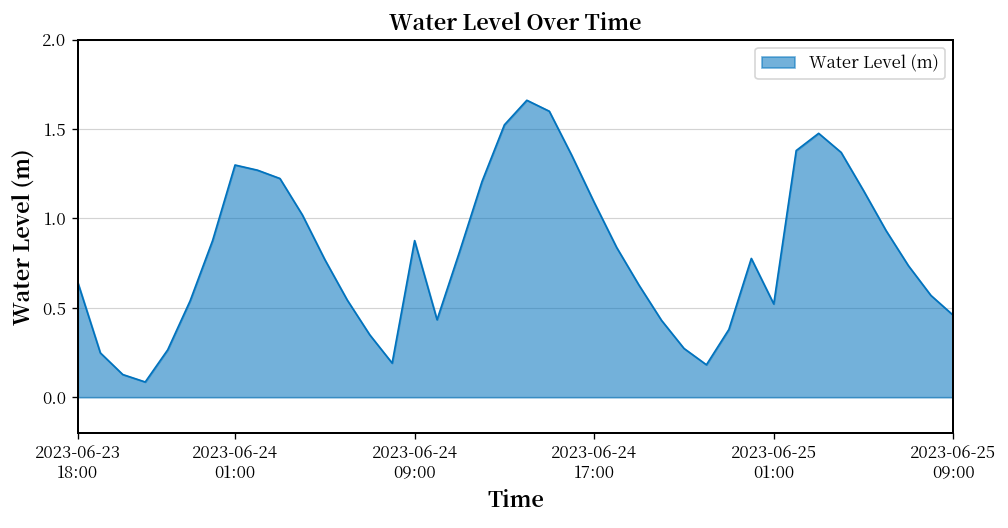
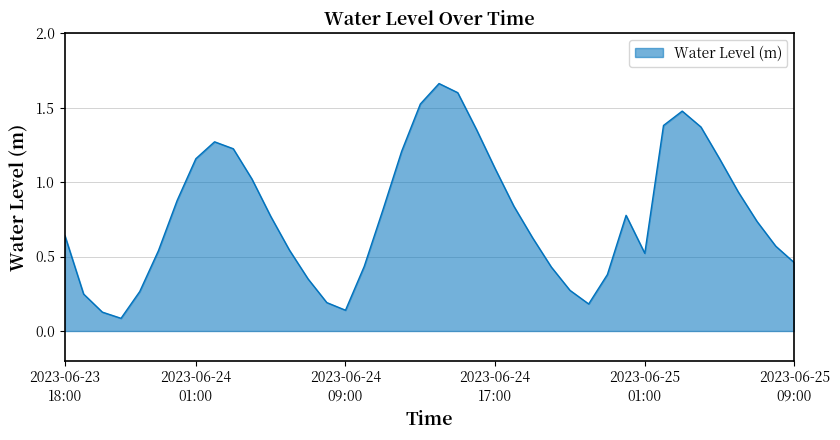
2023-06-24 01:00: 1.30 -> 1.16
2023-06-24 09:00: 0.88 -> 0.14
